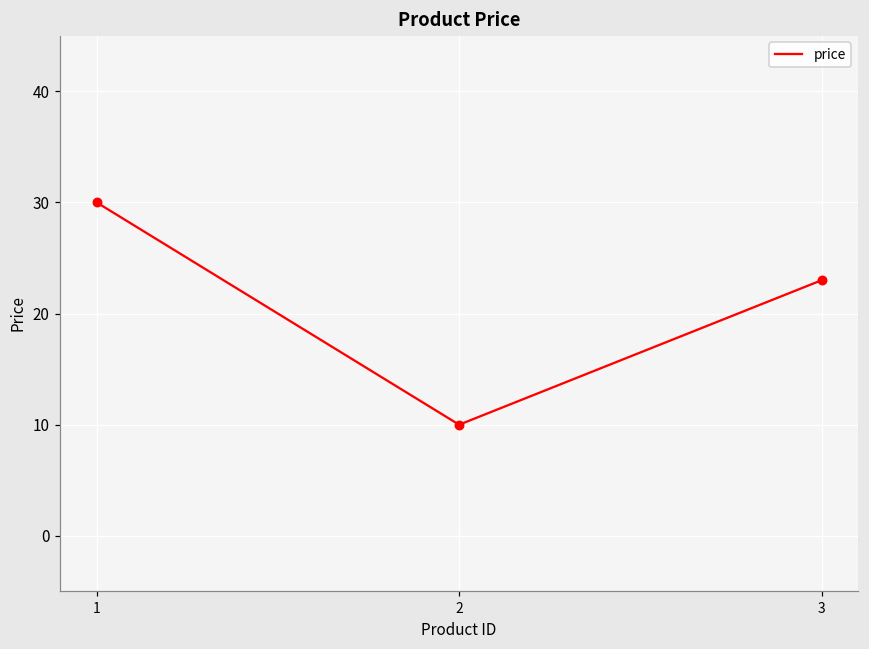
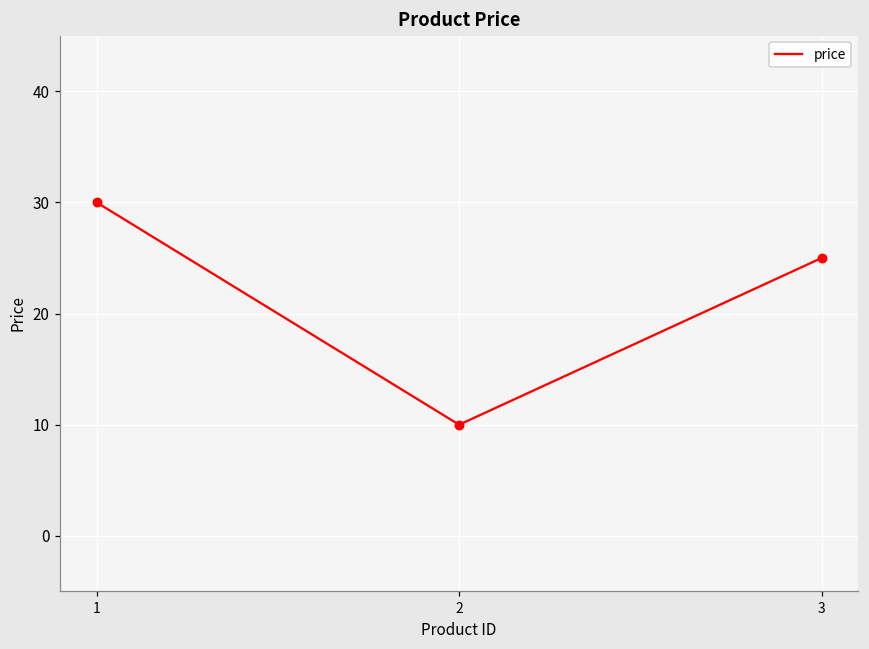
3: 23 -> 25
